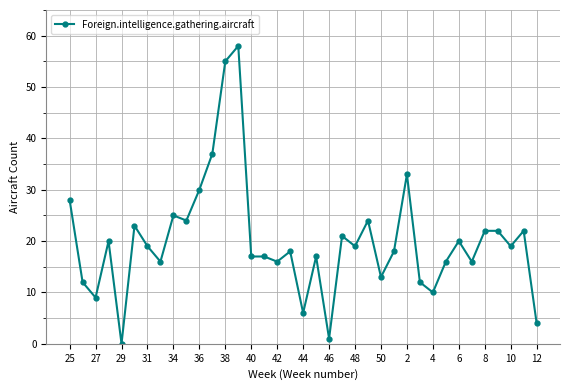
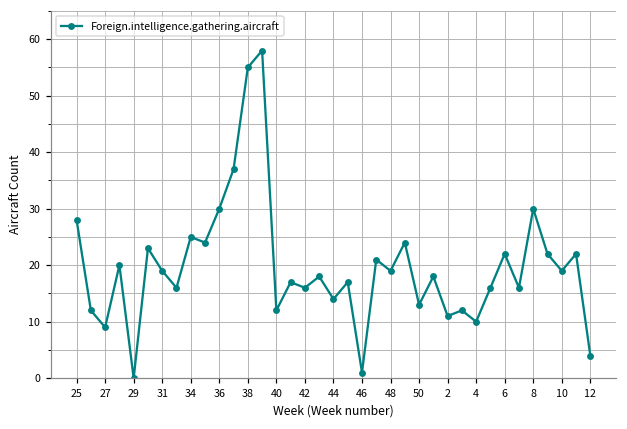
40: 17 -> 12
44: 6 -> 14
2: 33 -> 11
6: 20 -> 22
8: 22 -> 30
